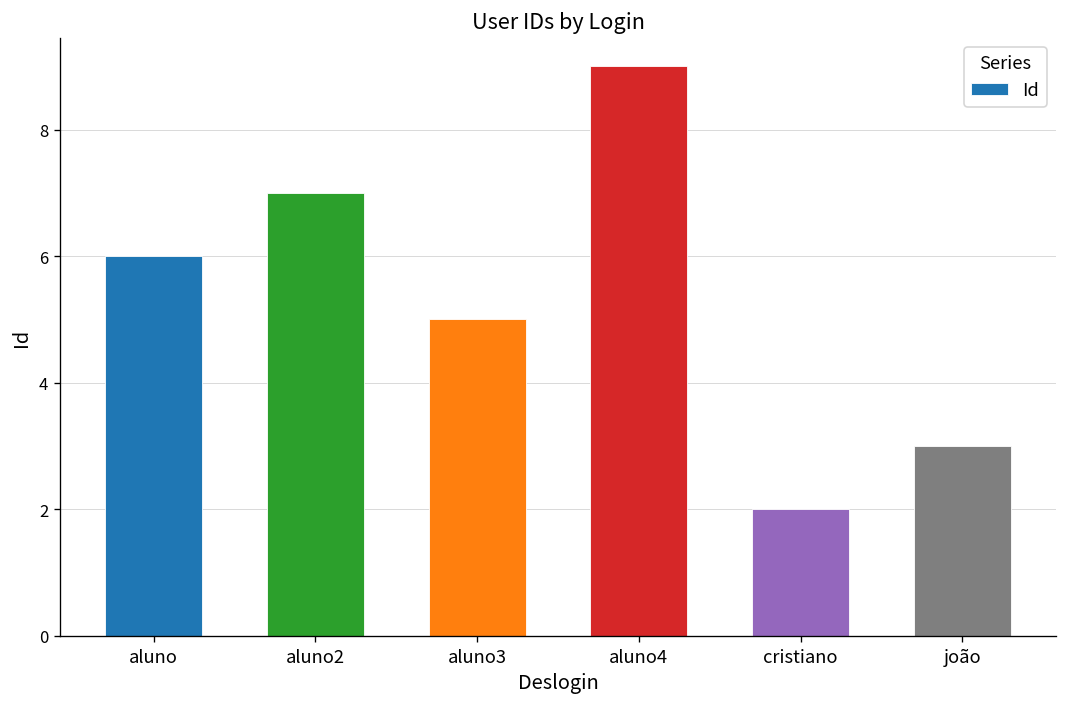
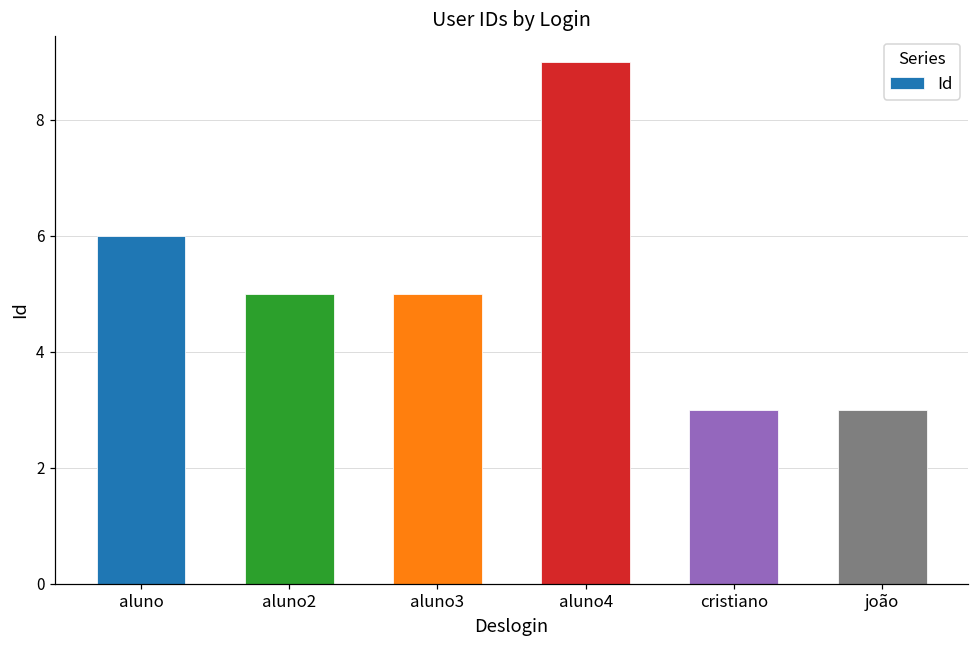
aluno2: 7 -> 5
cristiano: 2 -> 3
